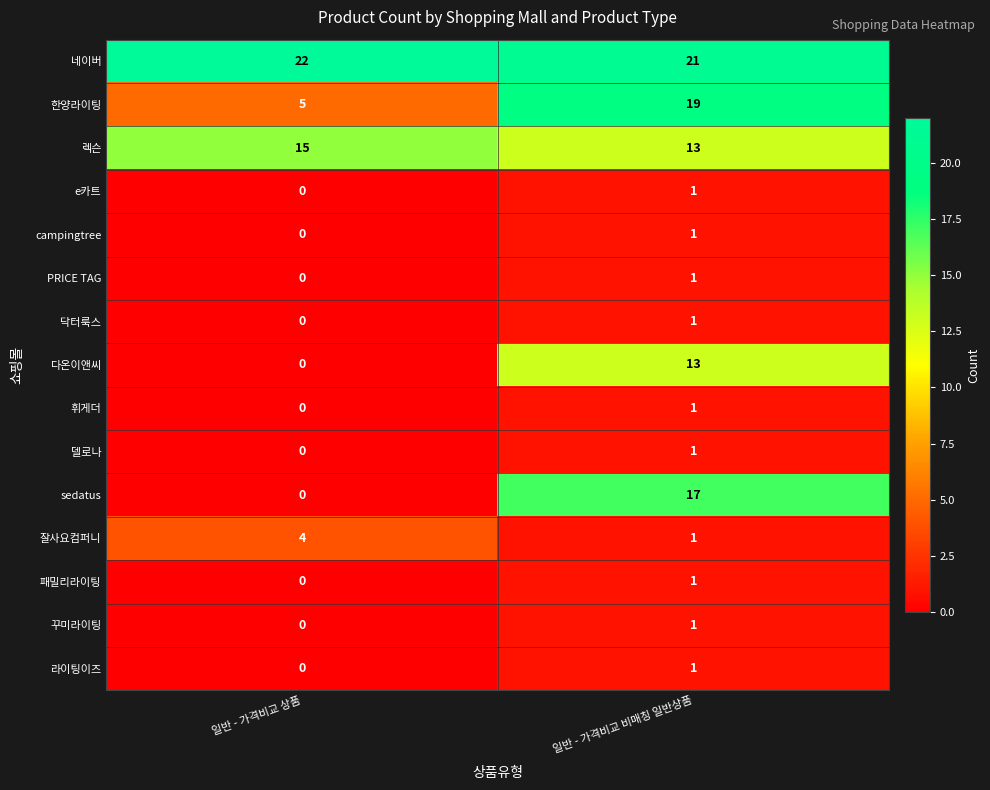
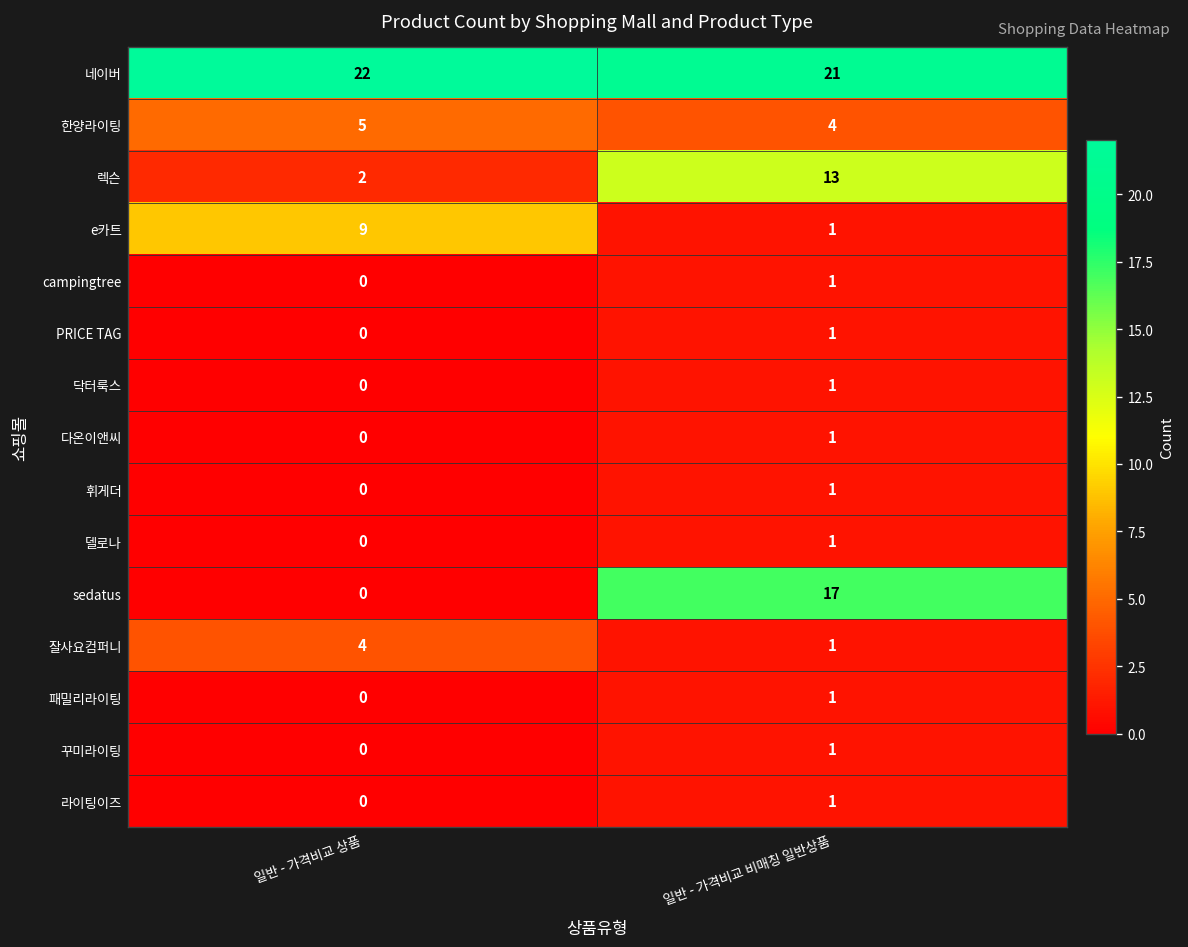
한양라이팅, 일반 - 가격비교 비매칭 일반상품: 19 -> 4
렉슨, 일반 - 가격비교 상품: 15 -> 2
e카트, 일반 - 가격비교 상품: 0 -> 9
다온이앤씨, 일반 - 가격비교 비매칭 일반상품: 13 -> 1
